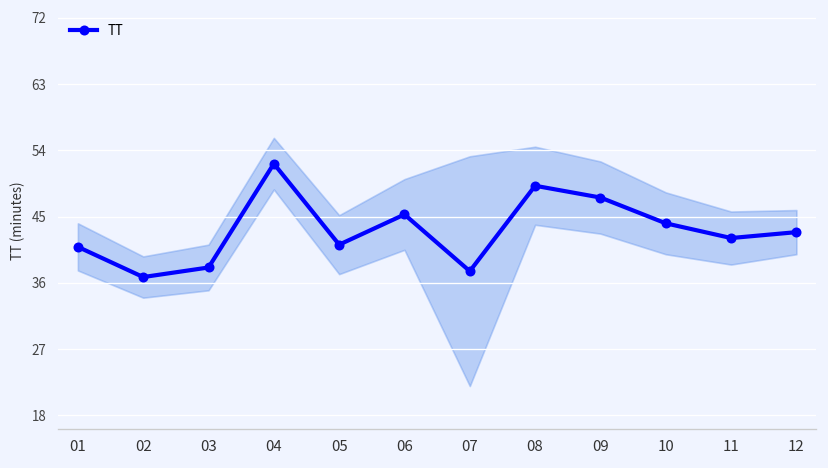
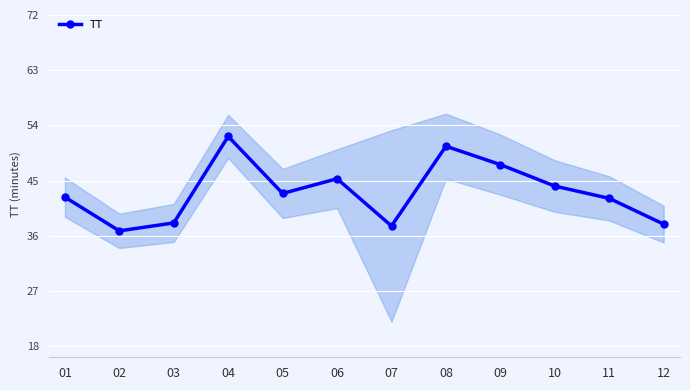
TT, 01: 41 -> 42
TT, 05: 41 -> 43
TT, 08: 49 -> 51
TT, 12: 43 -> 38
